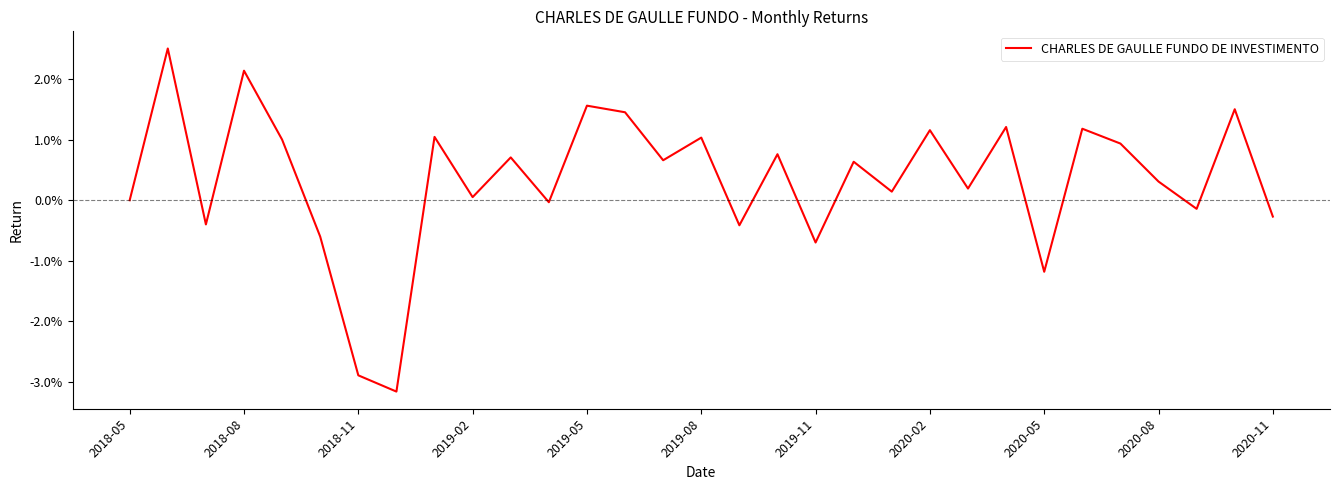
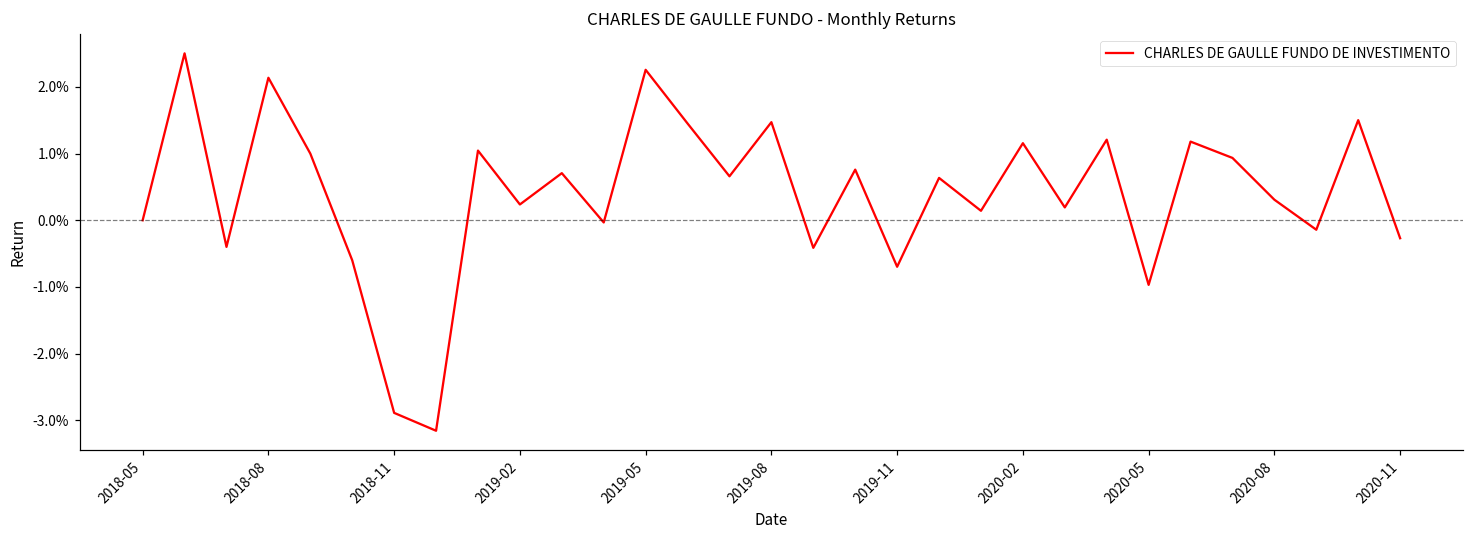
2019-02: 0.1% -> 0.2%
2019-05: 1.6% -> 2.3%
2019-08: 1.0% -> 1.5%
2020-05: -1.2% -> -1.0%
